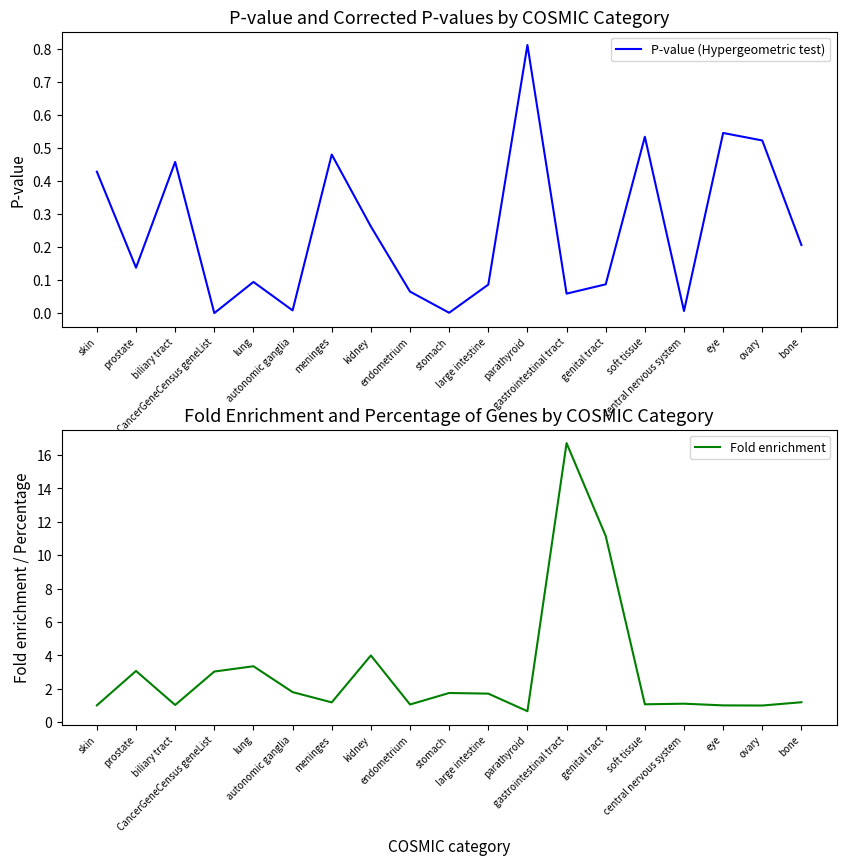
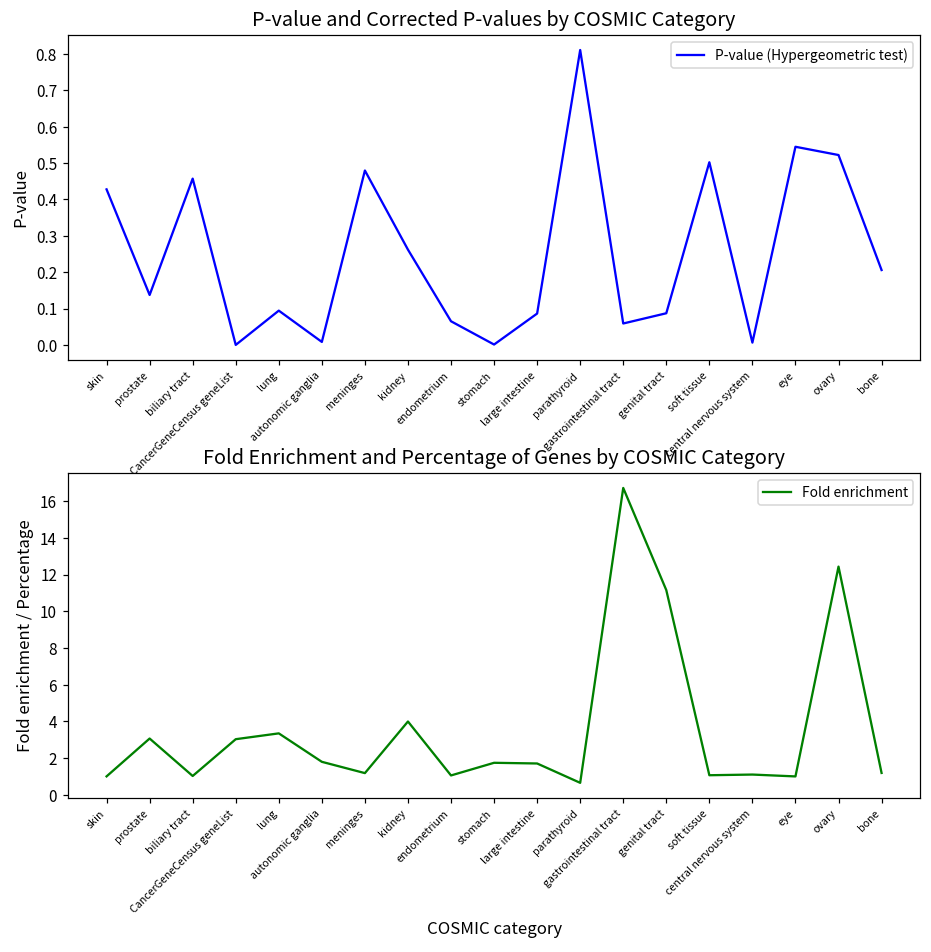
P-value and Corrected P-values by COSMIC Category, soft tissue: 0.53 -> 0.50
Fold Enrichment and Percentage of Genes by COSMIC Category, ovary: 1.0 -> 12.4
